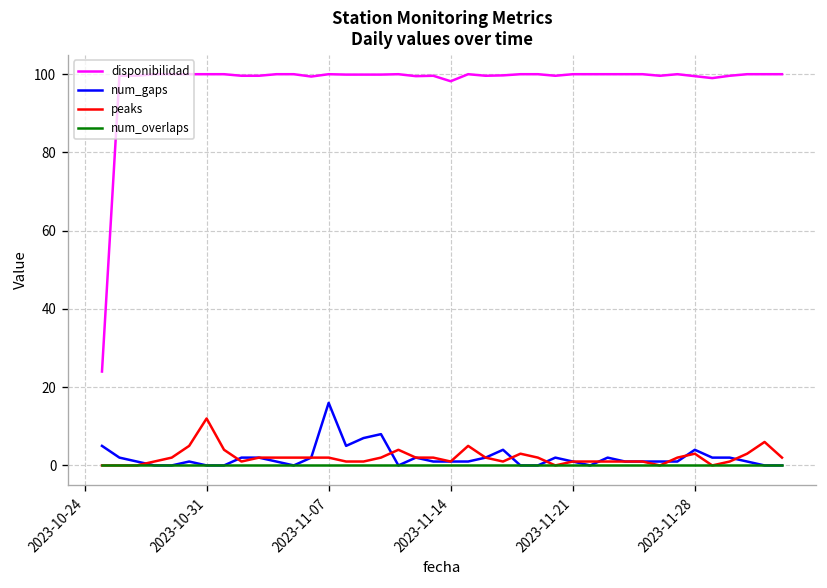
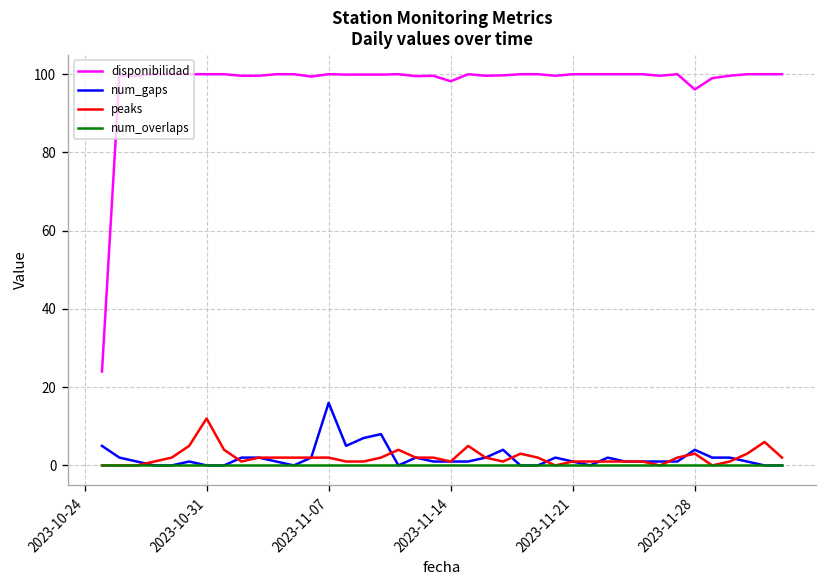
disponibilidad, 2023-11-28: 100 -> 96
